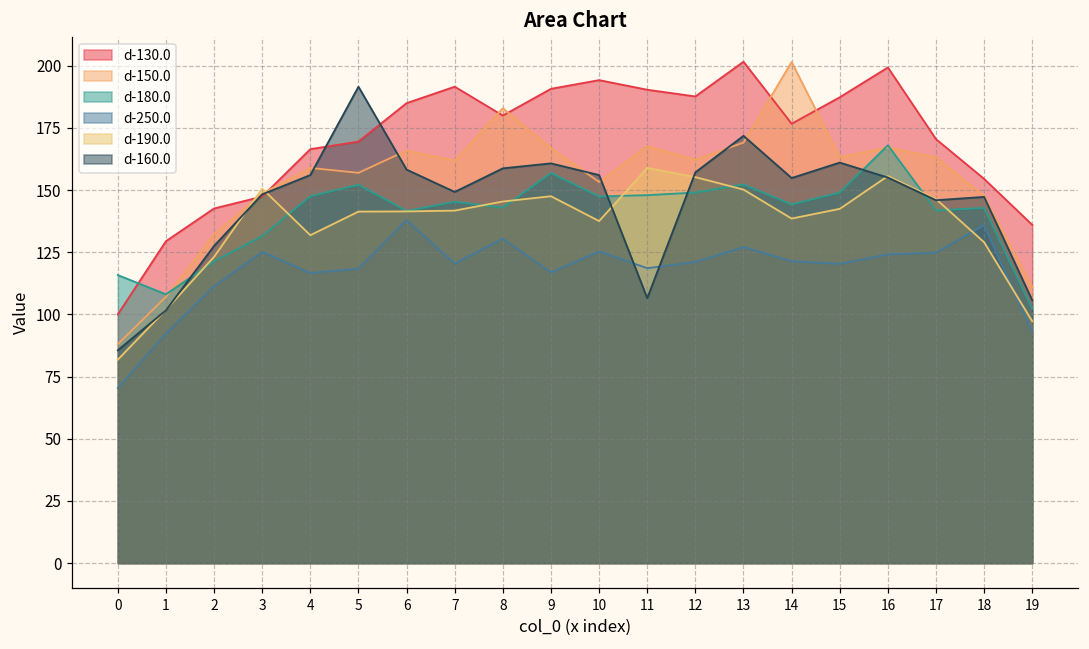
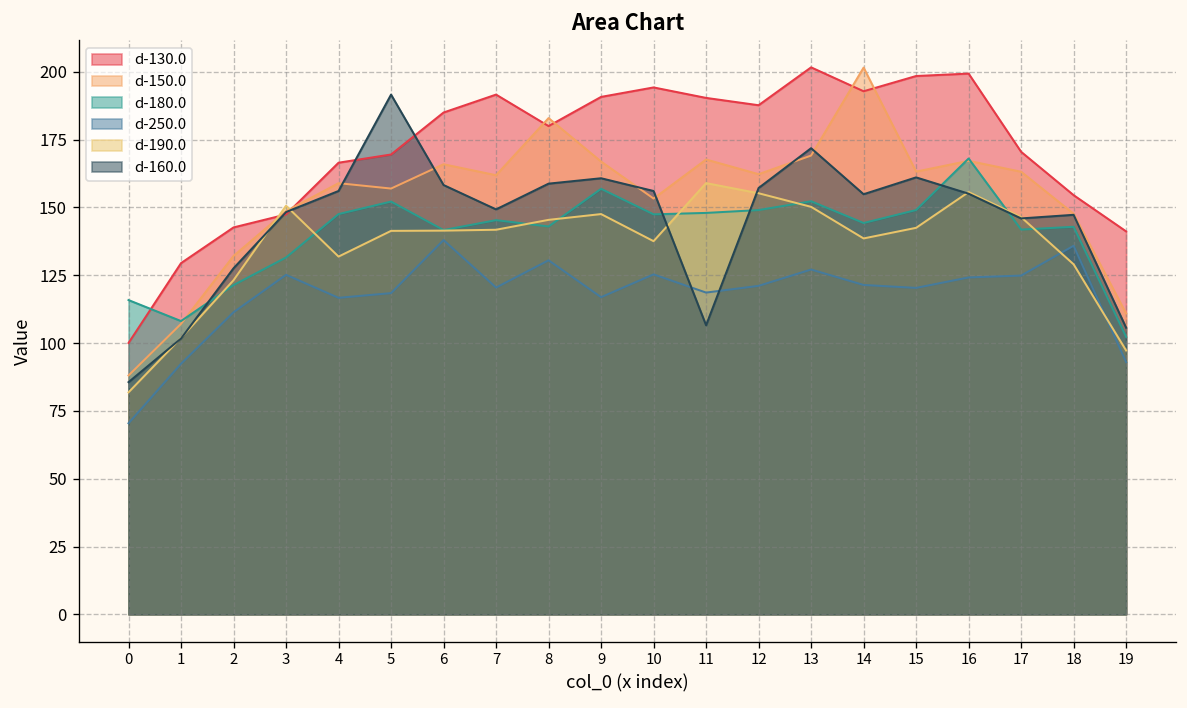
d-130.0, 14: 177 -> 193
d-130.0, 15: 187 -> 198
d-130.0, 19: 136 -> 141
